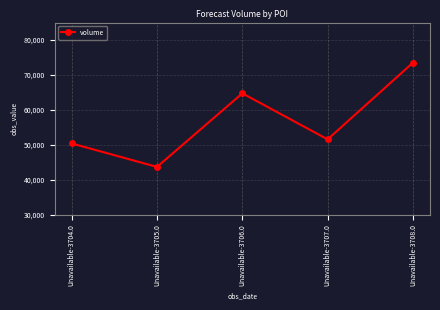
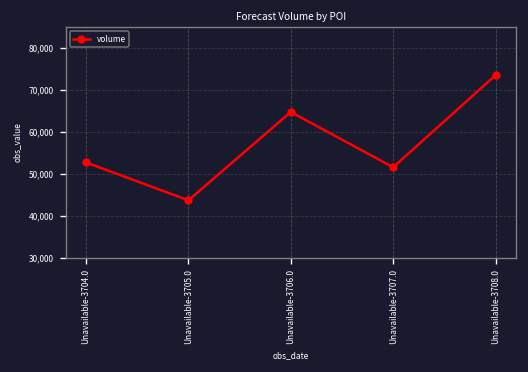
Unavailable-3704.0: 50,000 -> 53,000
